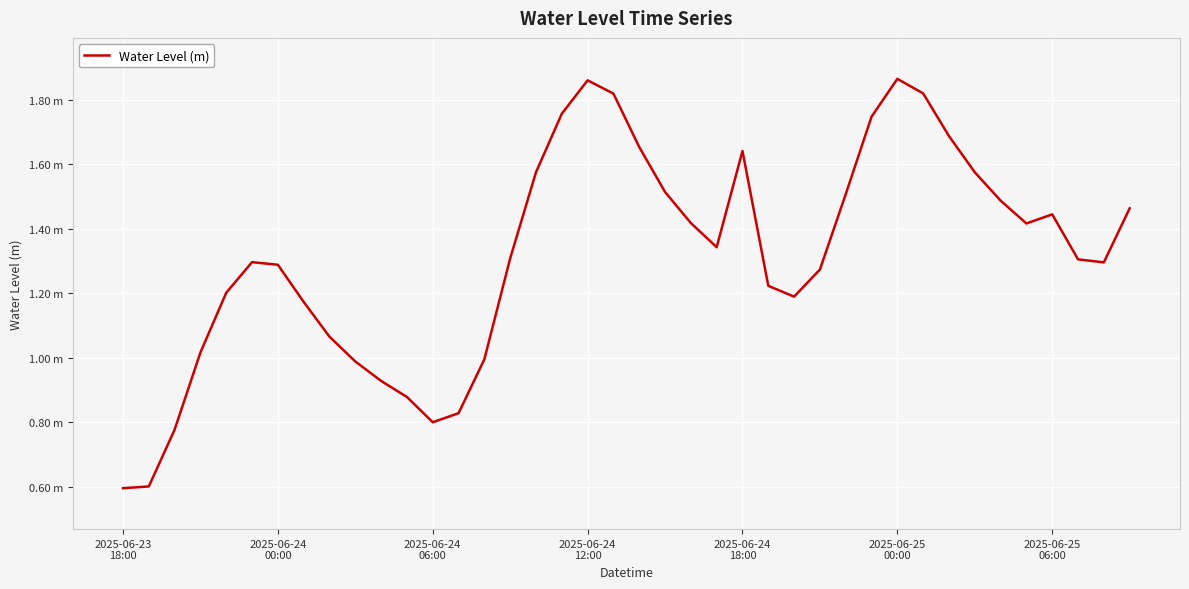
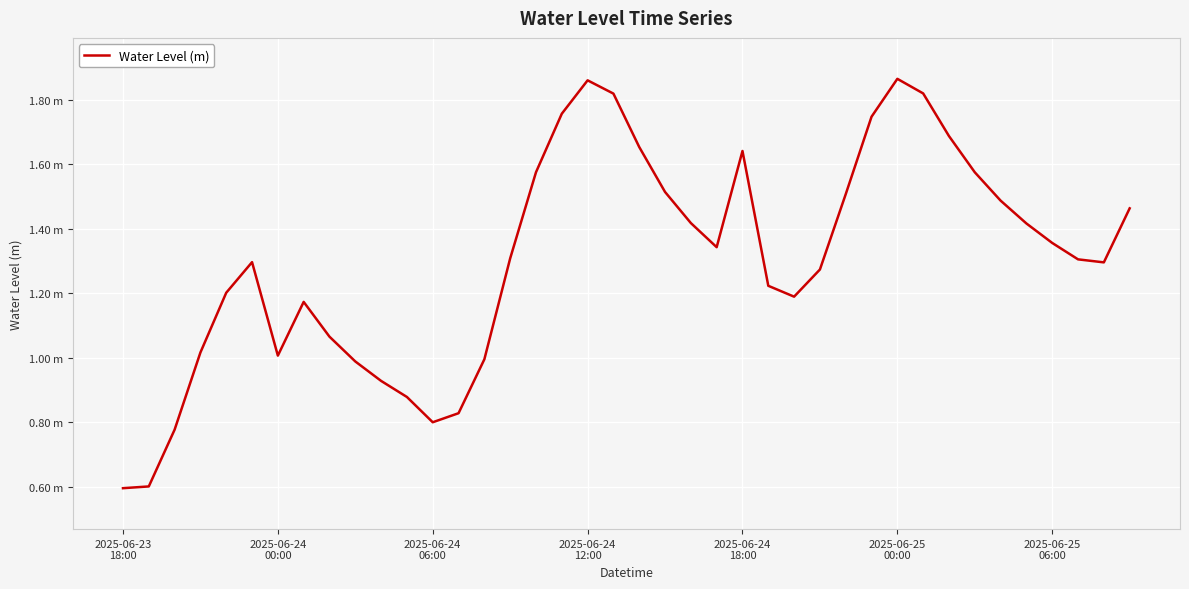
2025-06-24 00:00: 1.29 m -> 1.01 m
2025-06-25 06:00: 1.44 m -> 1.36 m
